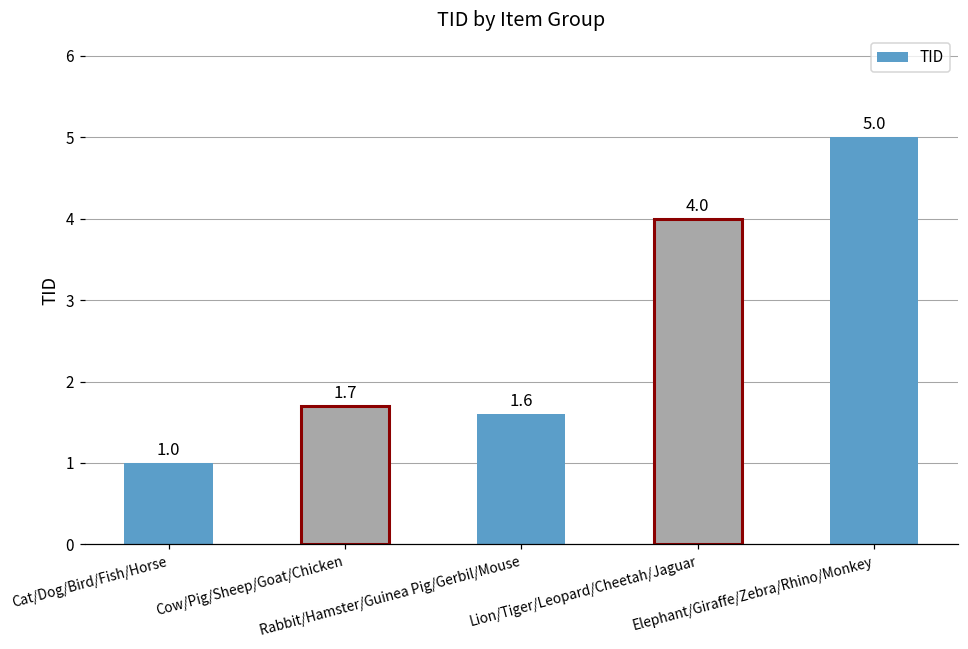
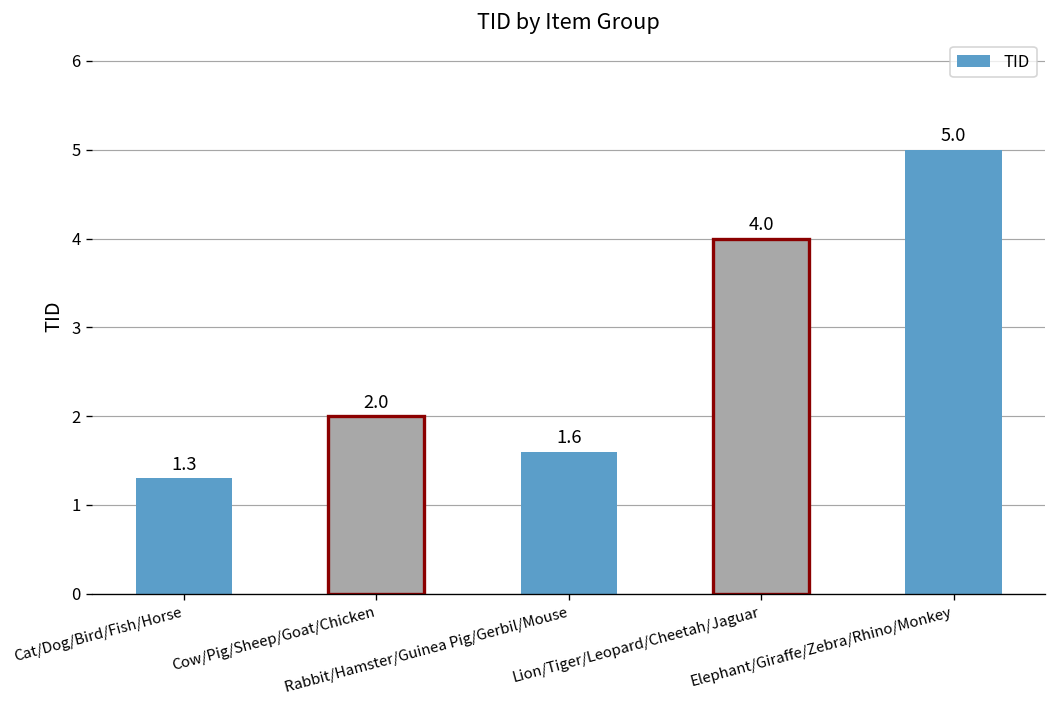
Cat/Dog/Bird/Fish/Horse: 1.0 -> 1.3
Cow/Pig/Sheep/Goat/Chicken: 1.7 -> 2.0
